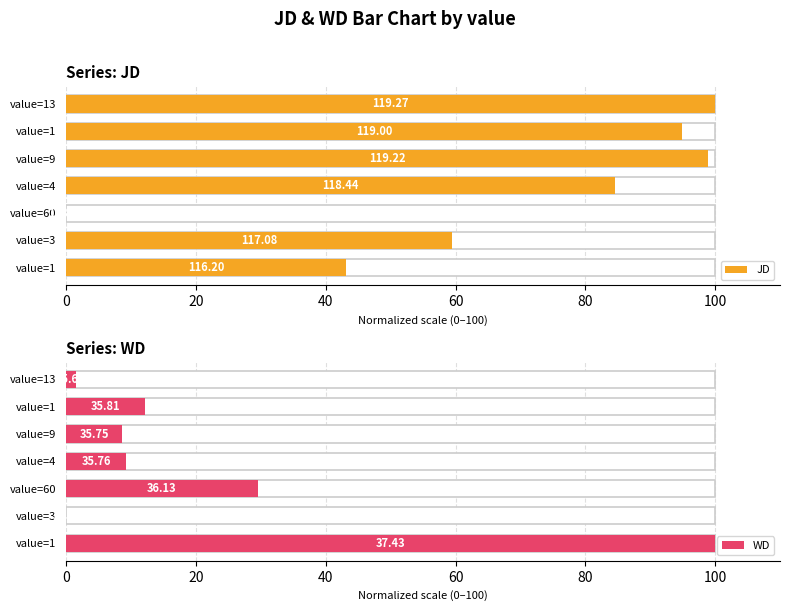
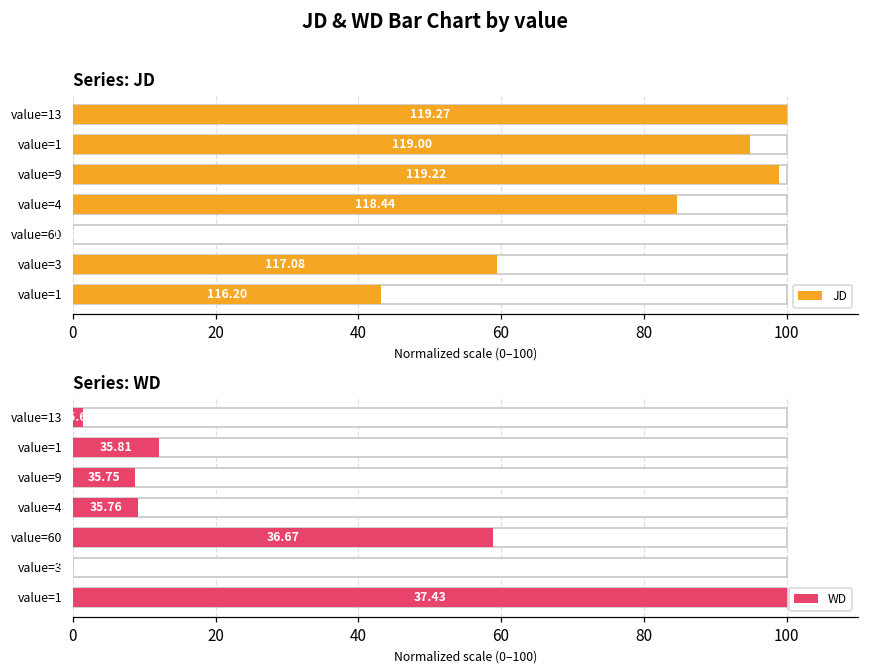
Series: WD, WD, value=60: 36.13 -> 36.67
